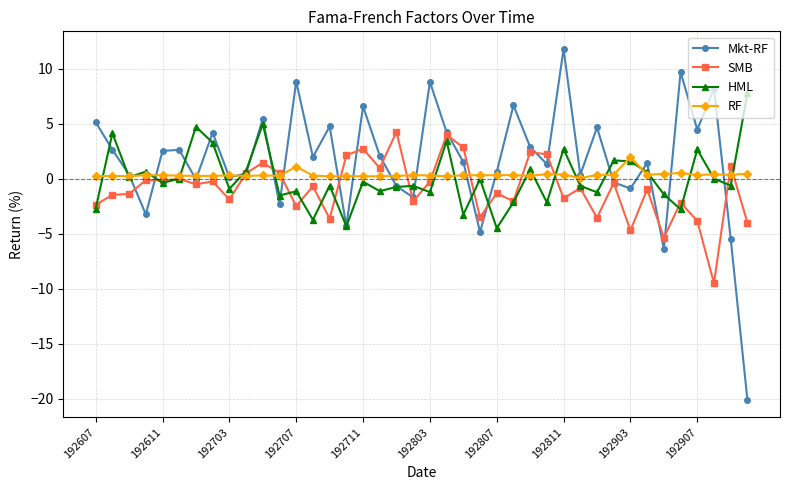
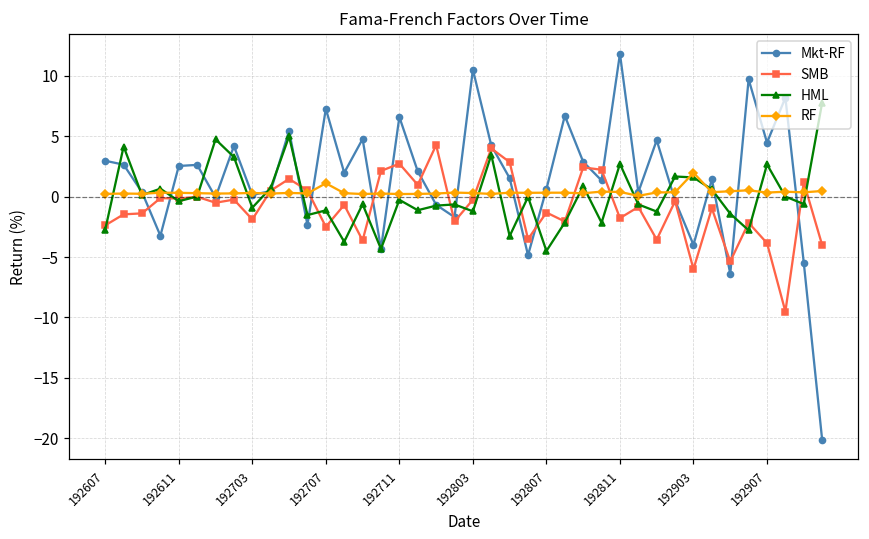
Mkt-RF, 192607: 5.2 -> 3.0
Mkt-RF, 192707: 8.8 -> 7.3
Mkt-RF, 192803: 8.8 -> 10.5
Mkt-RF, 192903: -0.9 -> -4.0
SMB, 192903: -4.7 -> -6.0
